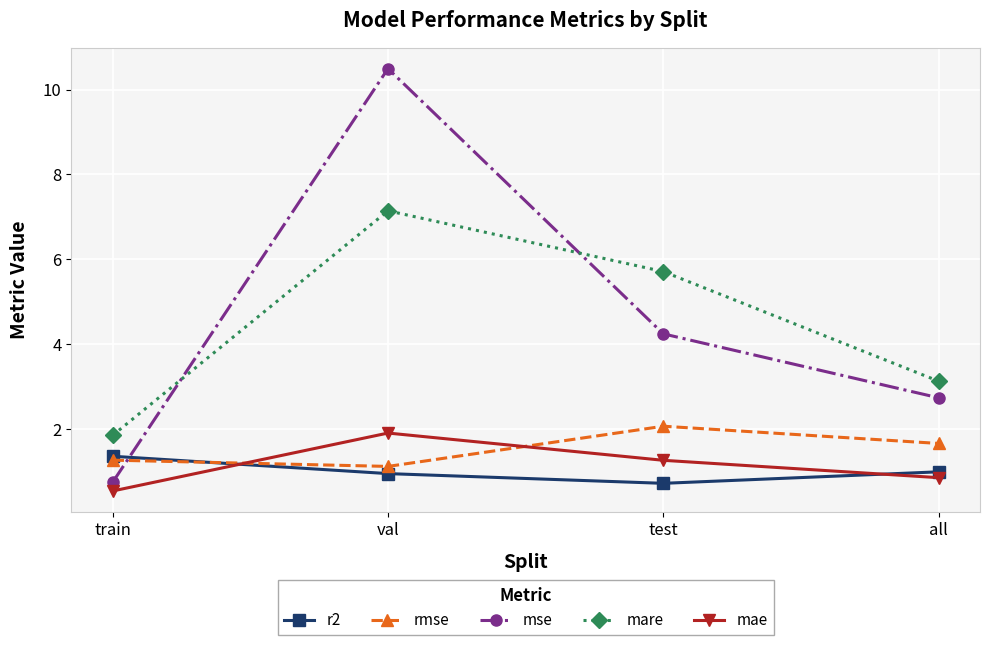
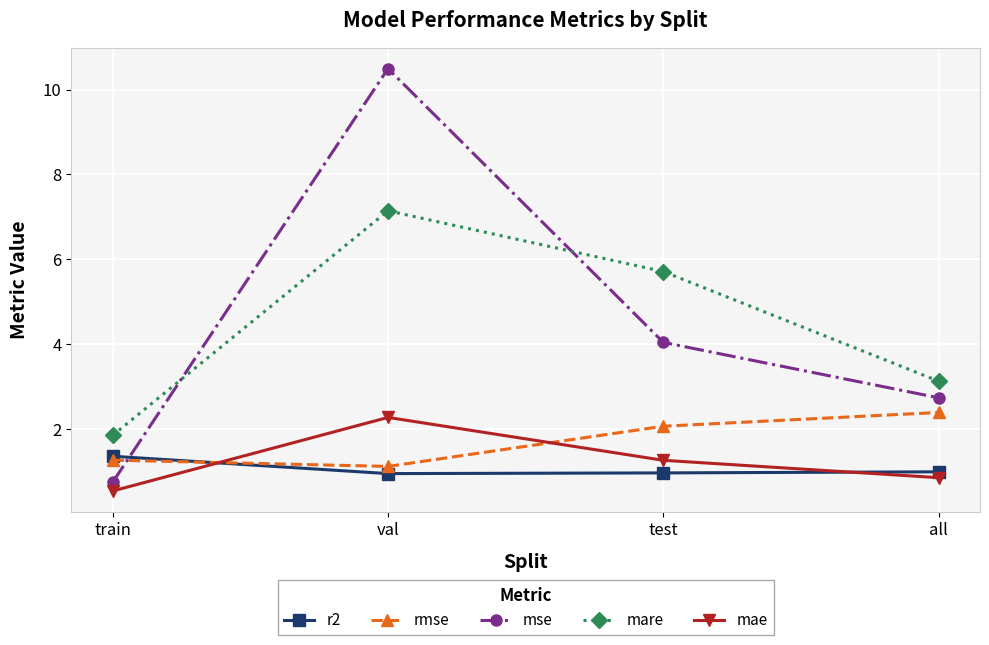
mae, val: 1.9 -> 2.3
r2, test: 0.7 -> 1.0
mse, test: 4.2 -> 4.0
rmse, all: 1.7 -> 2.4
